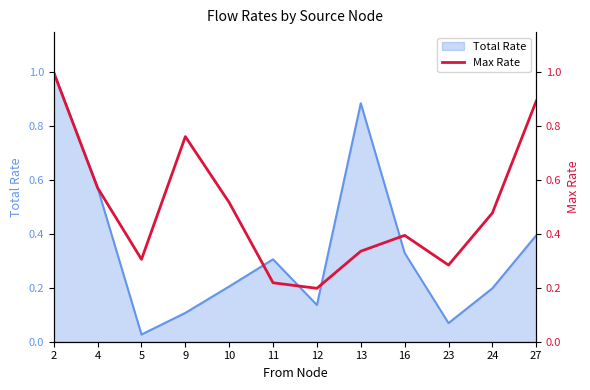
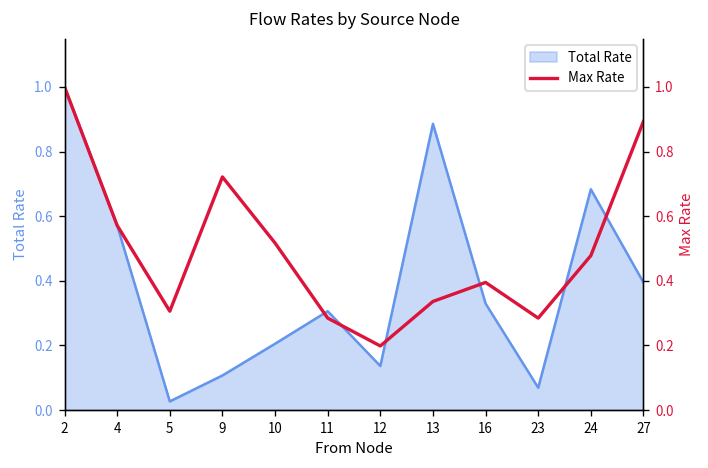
Total Rate, 24: 0.20 -> 0.68
Max Rate, 9: 0.76 -> 0.72
Max Rate, 11: 0.22 -> 0.28
